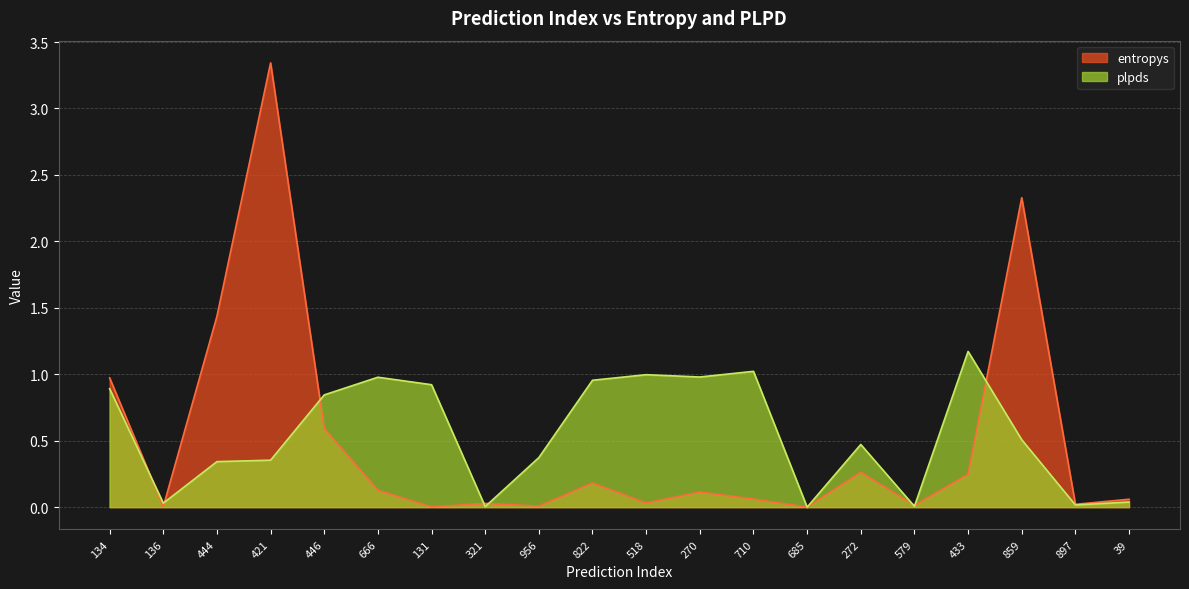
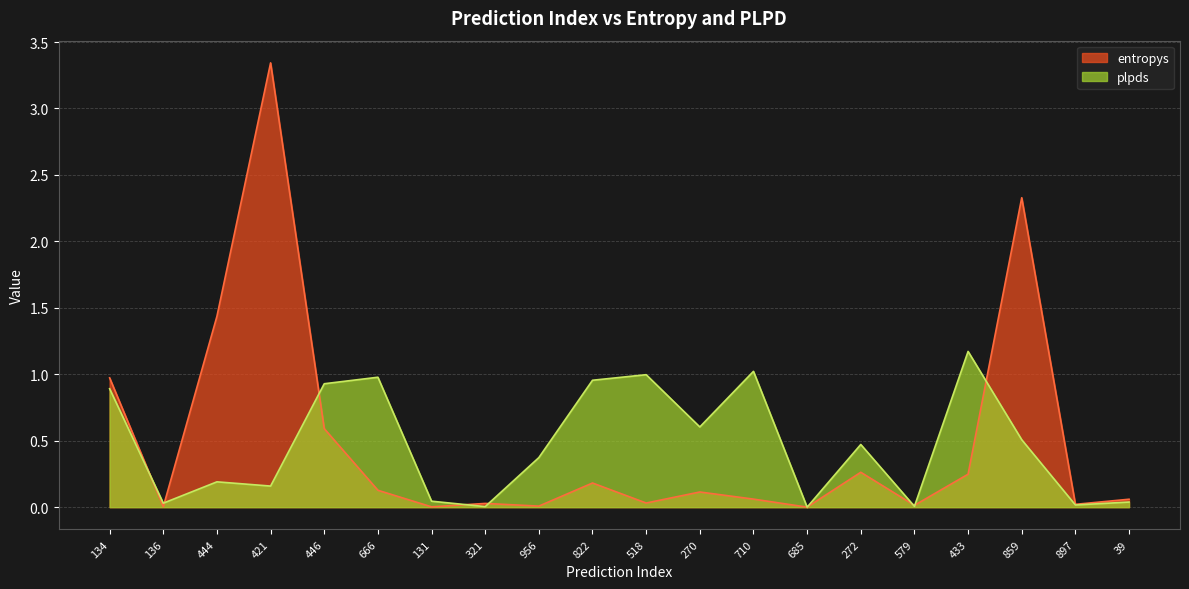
plpds, 444: 0.34 -> 0.19
plpds, 421: 0.35 -> 0.16
plpds, 446: 0.84 -> 0.93
plpds, 131: 0.92 -> 0.05
plpds, 270: 0.98 -> 0.60
